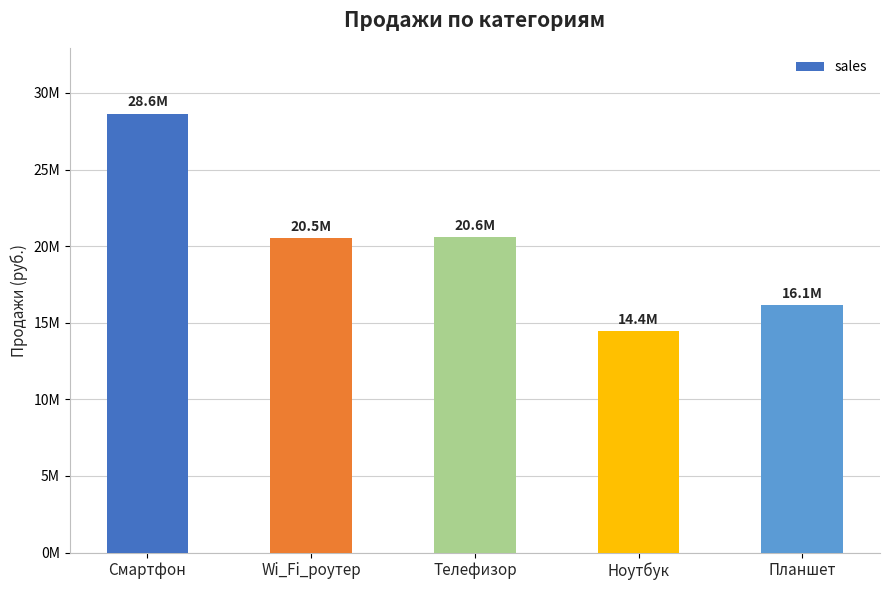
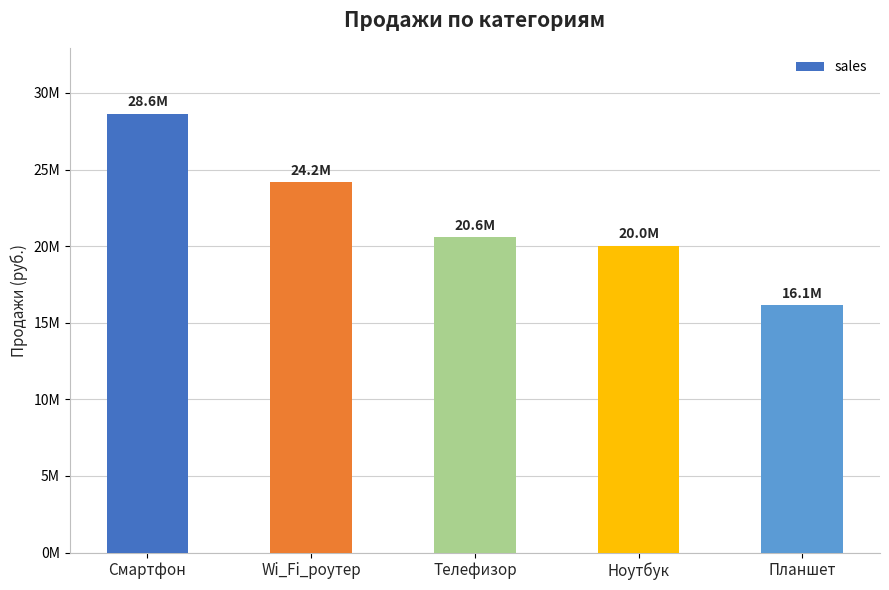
Wi_Fi_роутер: 20.5M -> 24.2M
Ноутбук: 14.4M -> 20.0M
